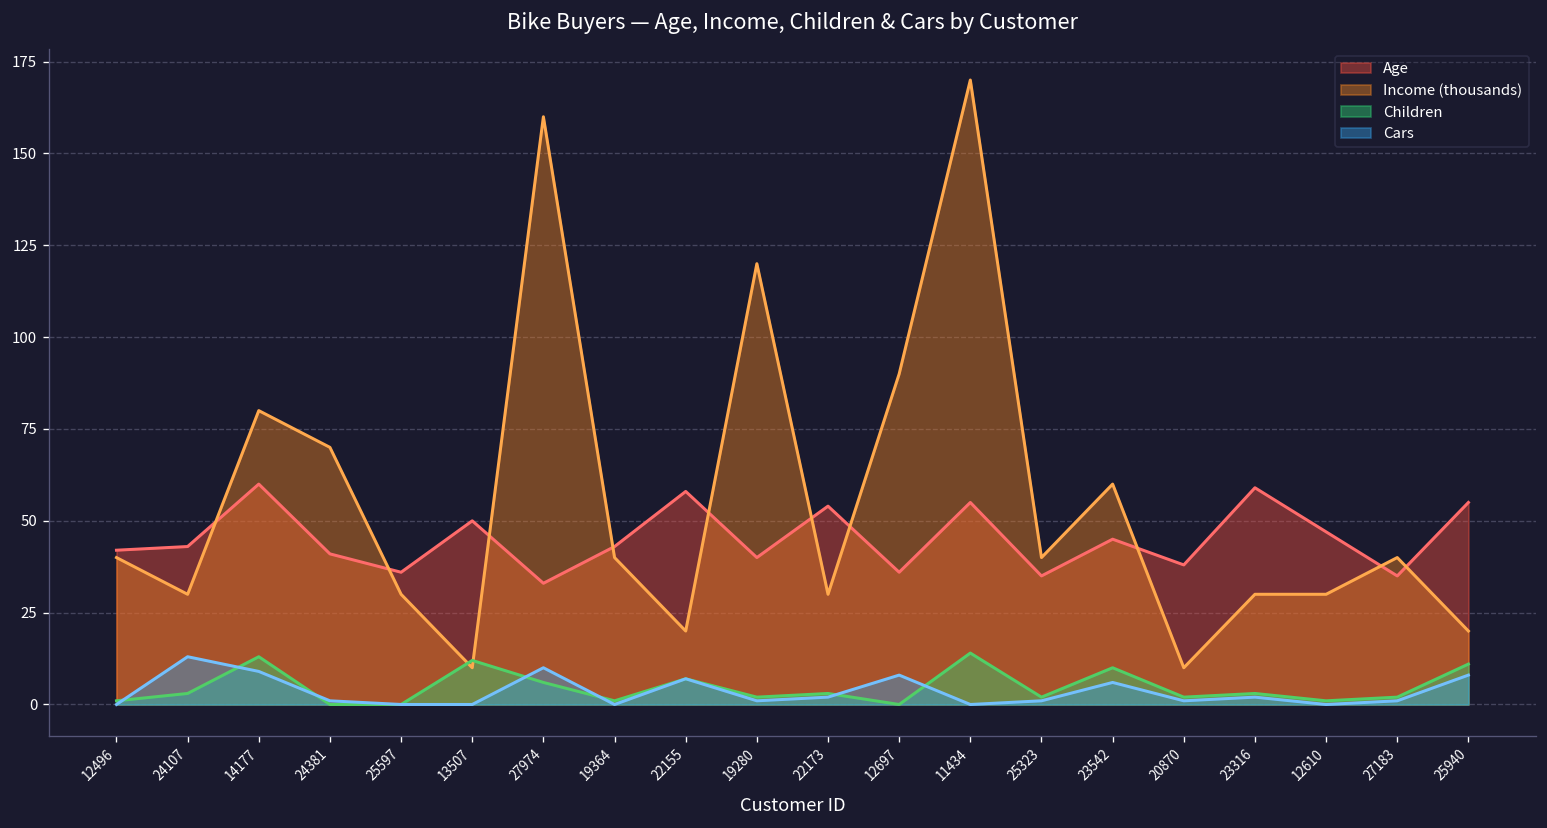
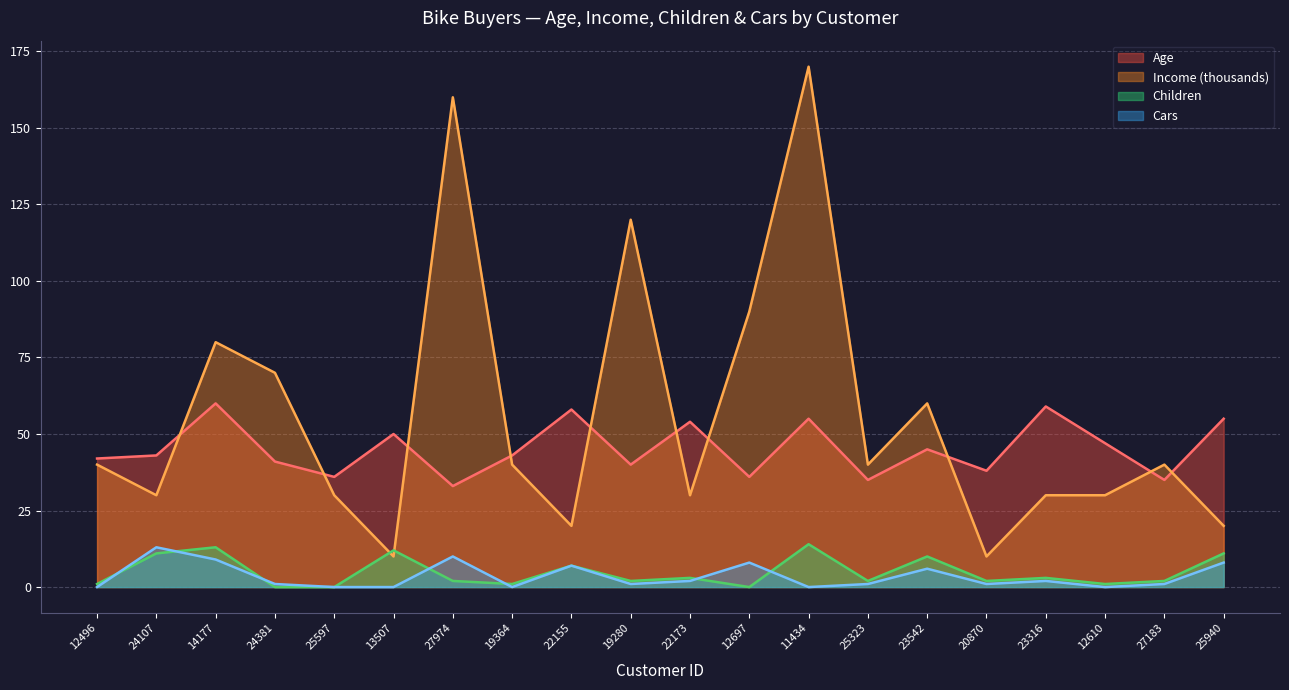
Children, 24107: 3 -> 11
Children, 27974: 6 -> 2
